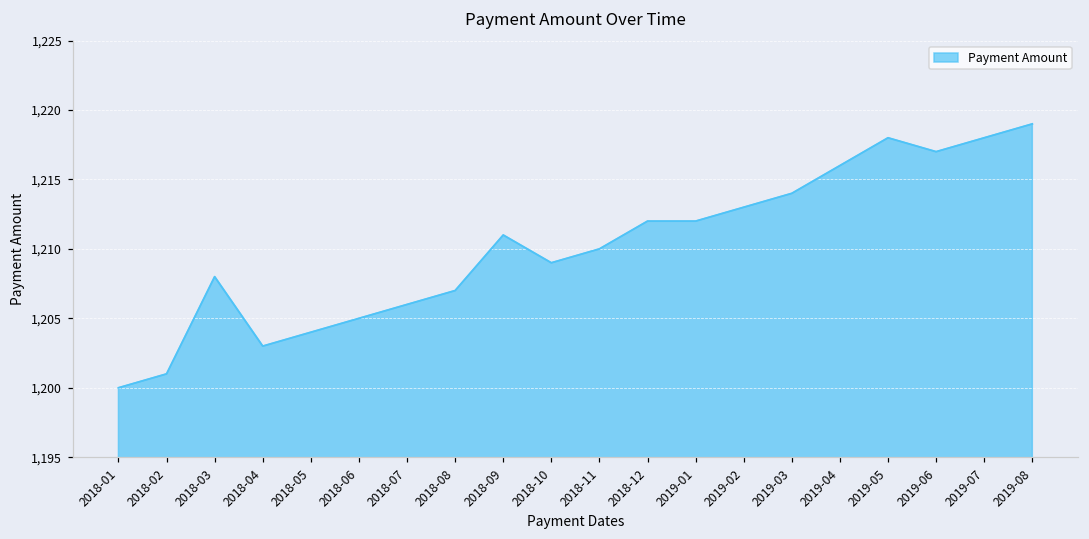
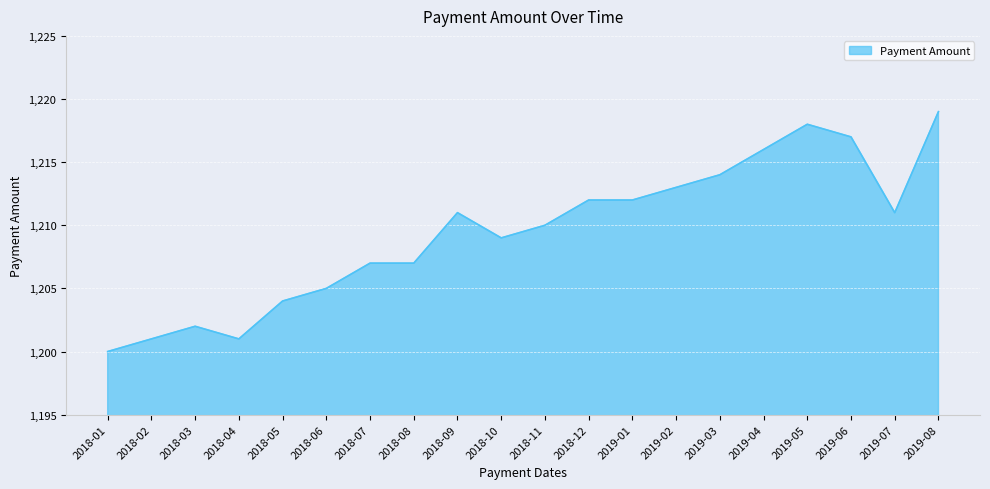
2018-03: 1,208 -> 1,202
2018-04: 1,203 -> 1,201
2018-07: 1,206 -> 1,207
2019-07: 1,218 -> 1,211
